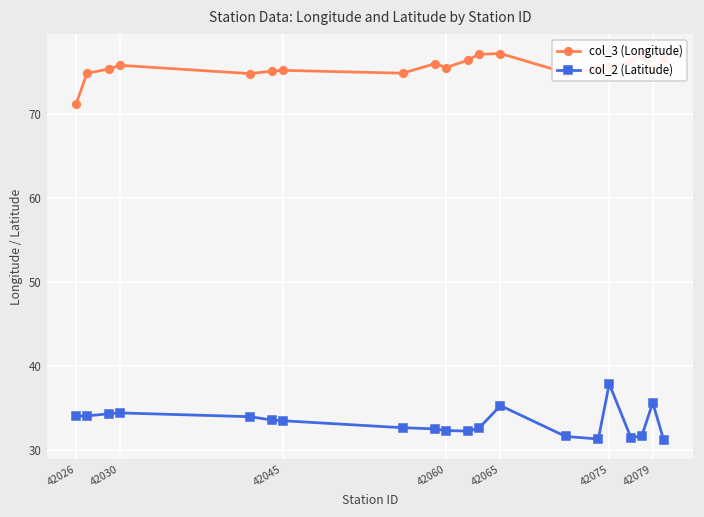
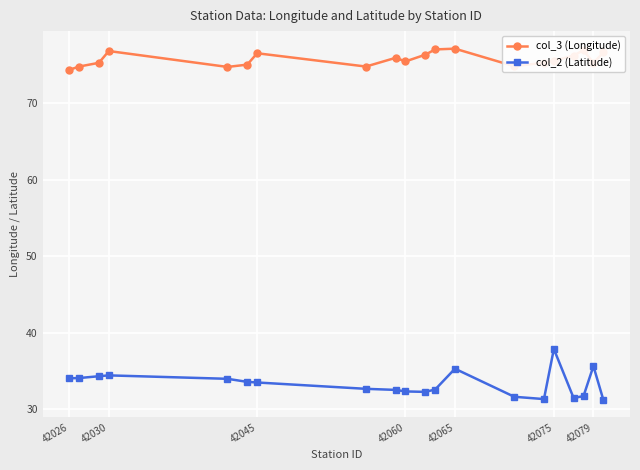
col_3 (Longitude), 42026: 71 -> 74
col_3 (Longitude), 42030: 76 -> 77
col_3 (Longitude), 42045: 75 -> 77
